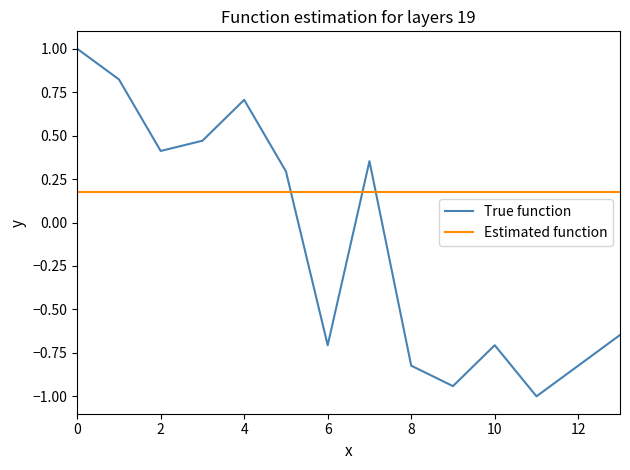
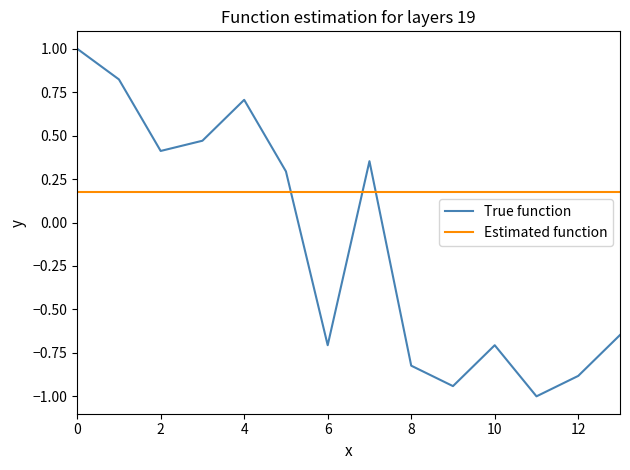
True function, 12: -0.82 -> -0.88
